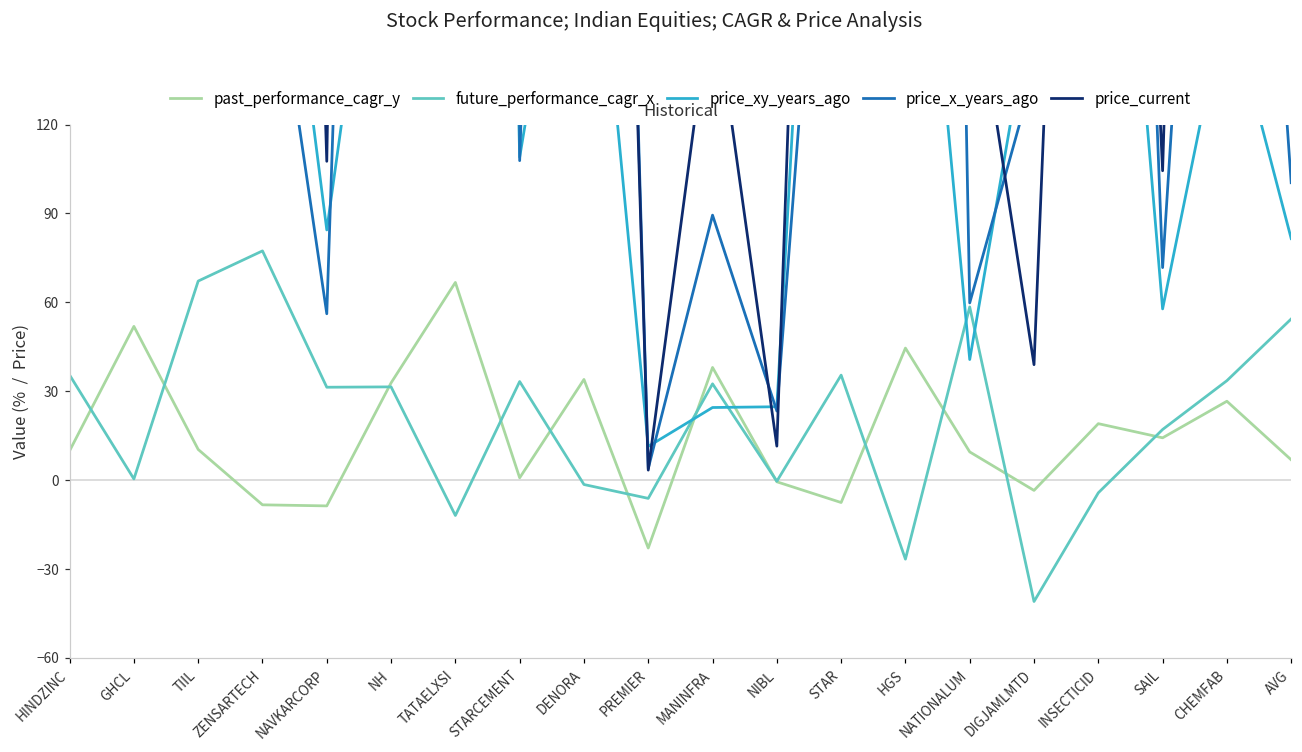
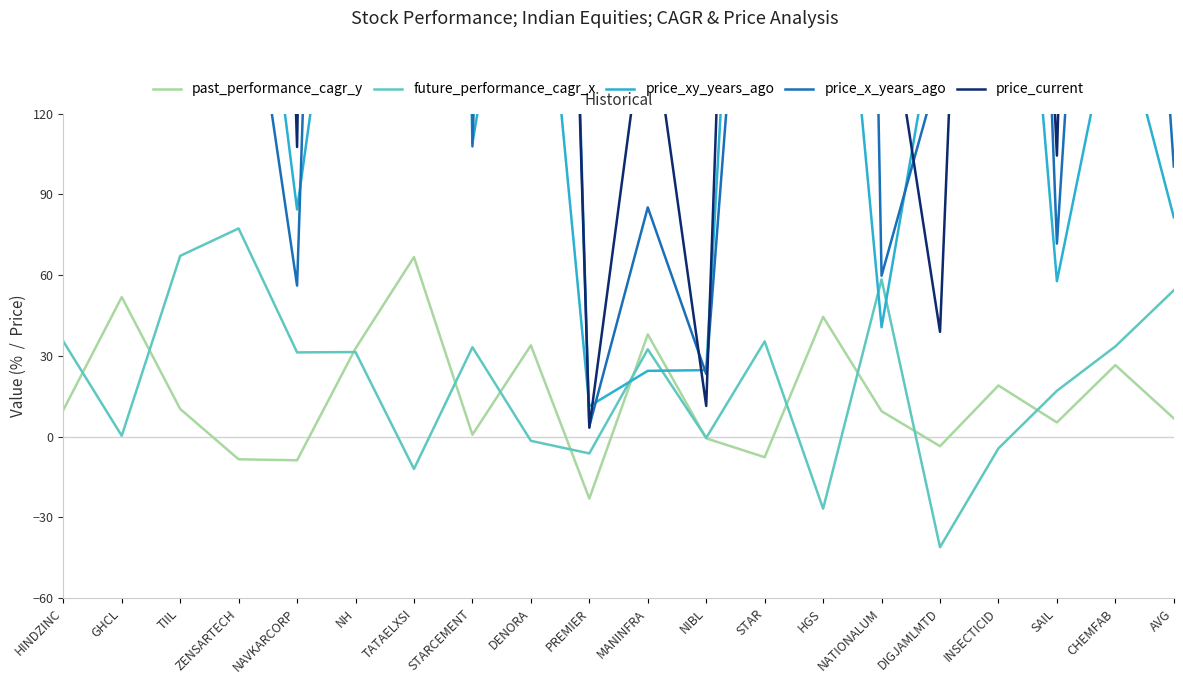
price_x_years_ago, MANINFRA: 89 -> 85
past_performance_cagr_y, SAIL: 14 -> 5
